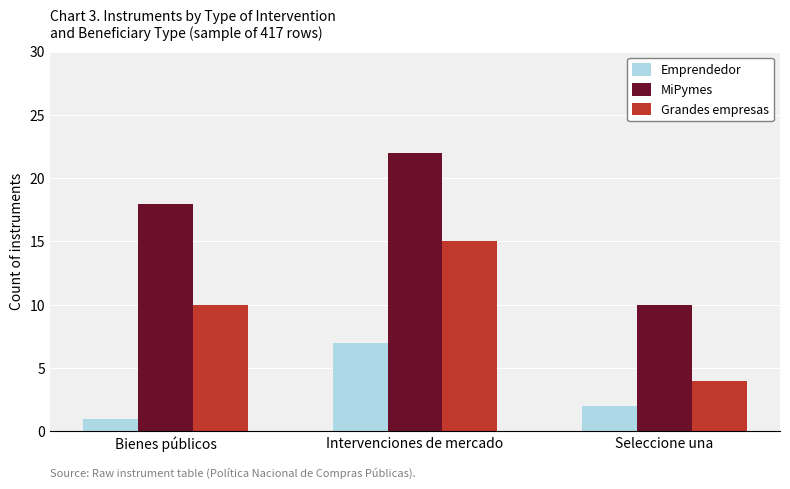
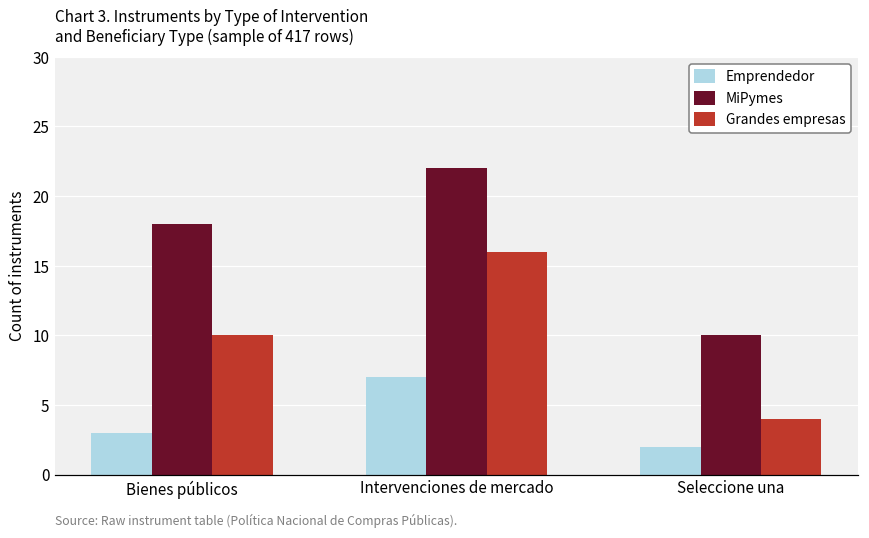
Emprendedor, Bienes públicos: 1 -> 3
Grandes empresas, Intervenciones de mercado: 15 -> 16
